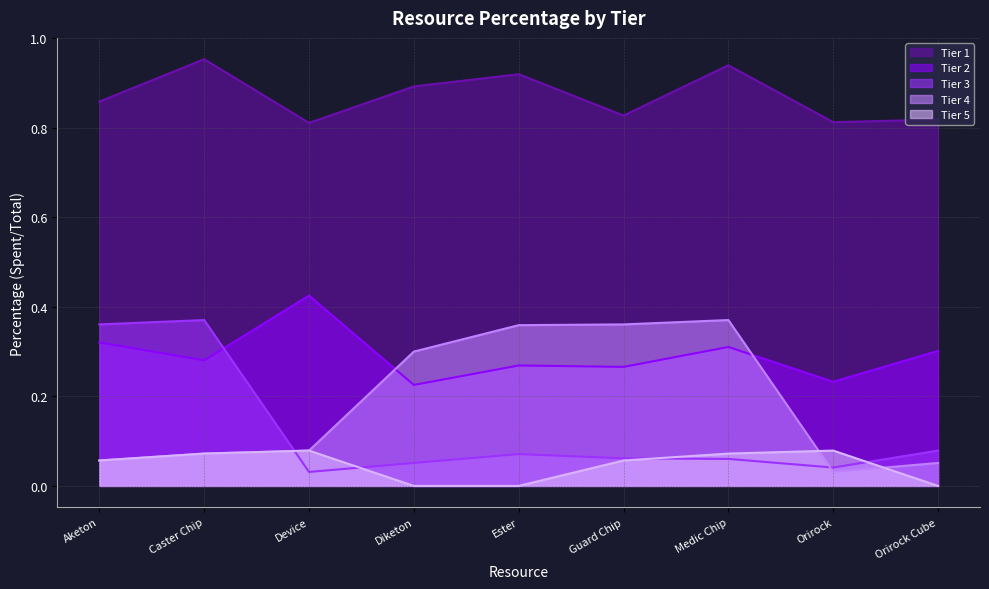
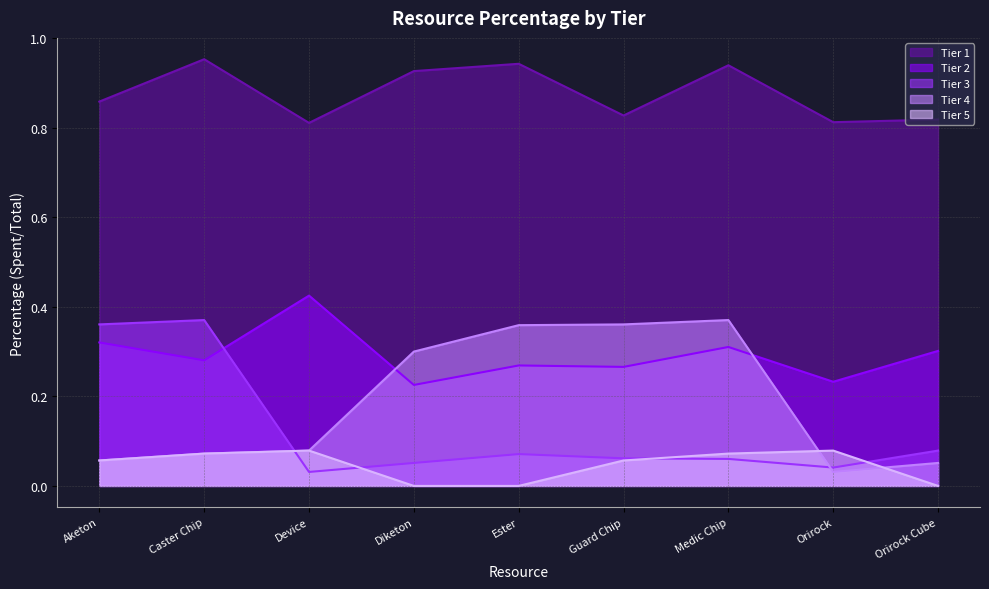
Tier 1, Diketon: 0.89 -> 0.93
Tier 1, Ester: 0.92 -> 0.94
